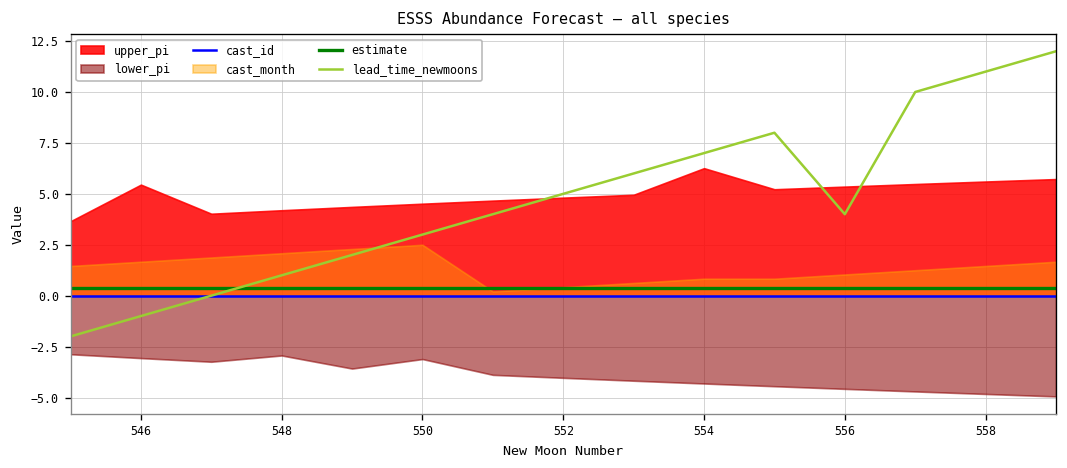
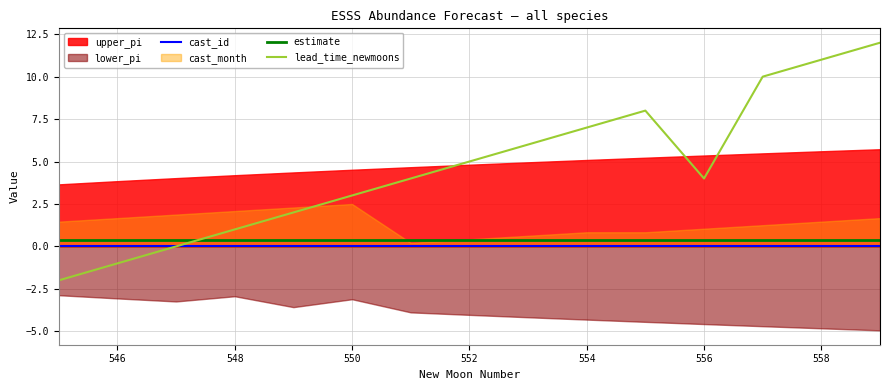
upper_pi, 546: 5.5 -> 3.8
upper_pi, 554: 6.3 -> 5.1
